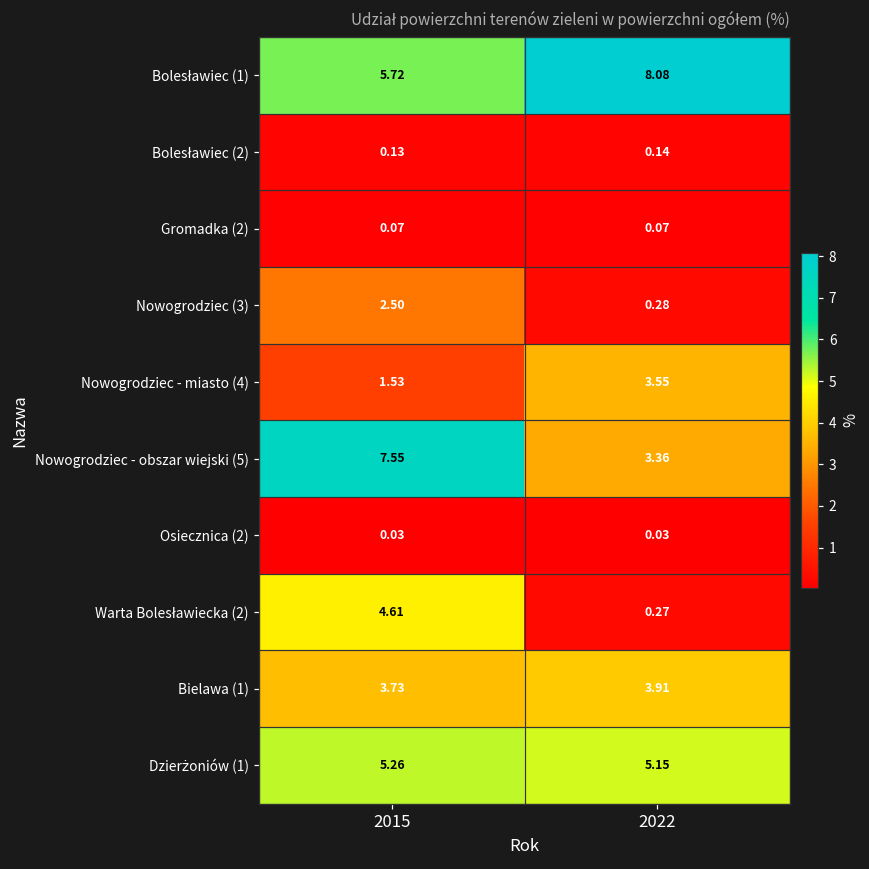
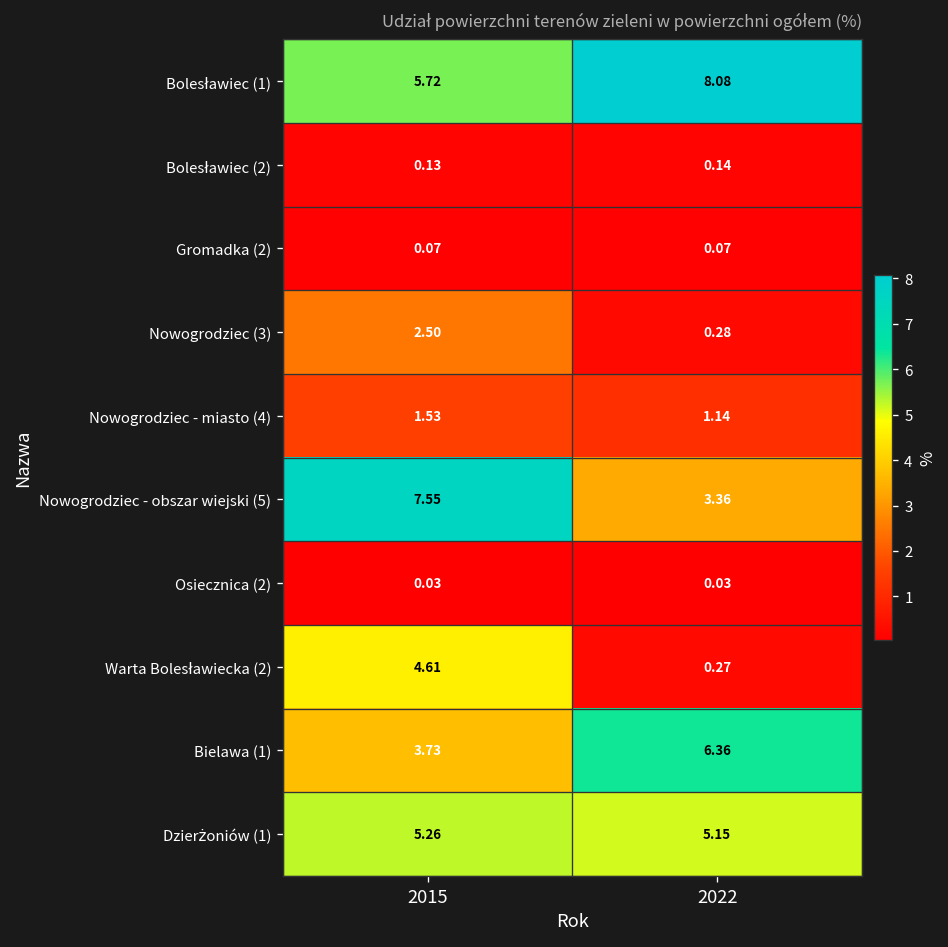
Nowogrodziec - miasto (4), 2022: 3.55 -> 1.14
Bielawa (1), 2022: 3.91 -> 6.36
